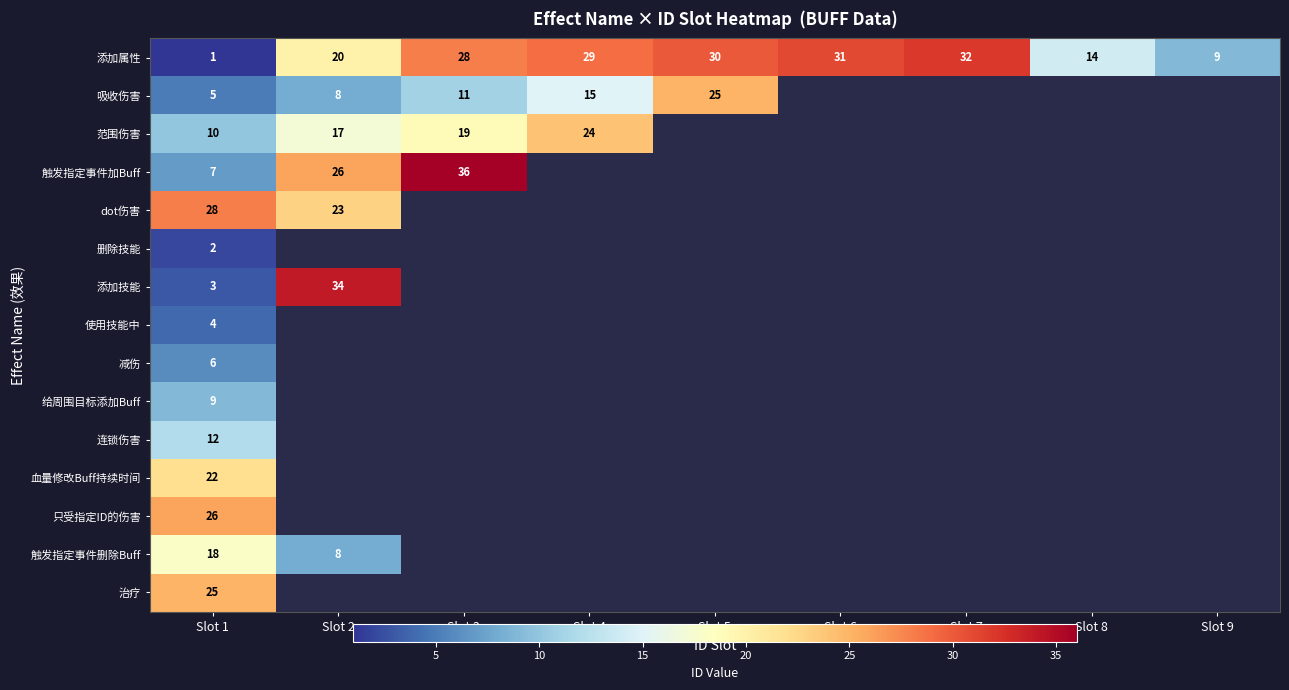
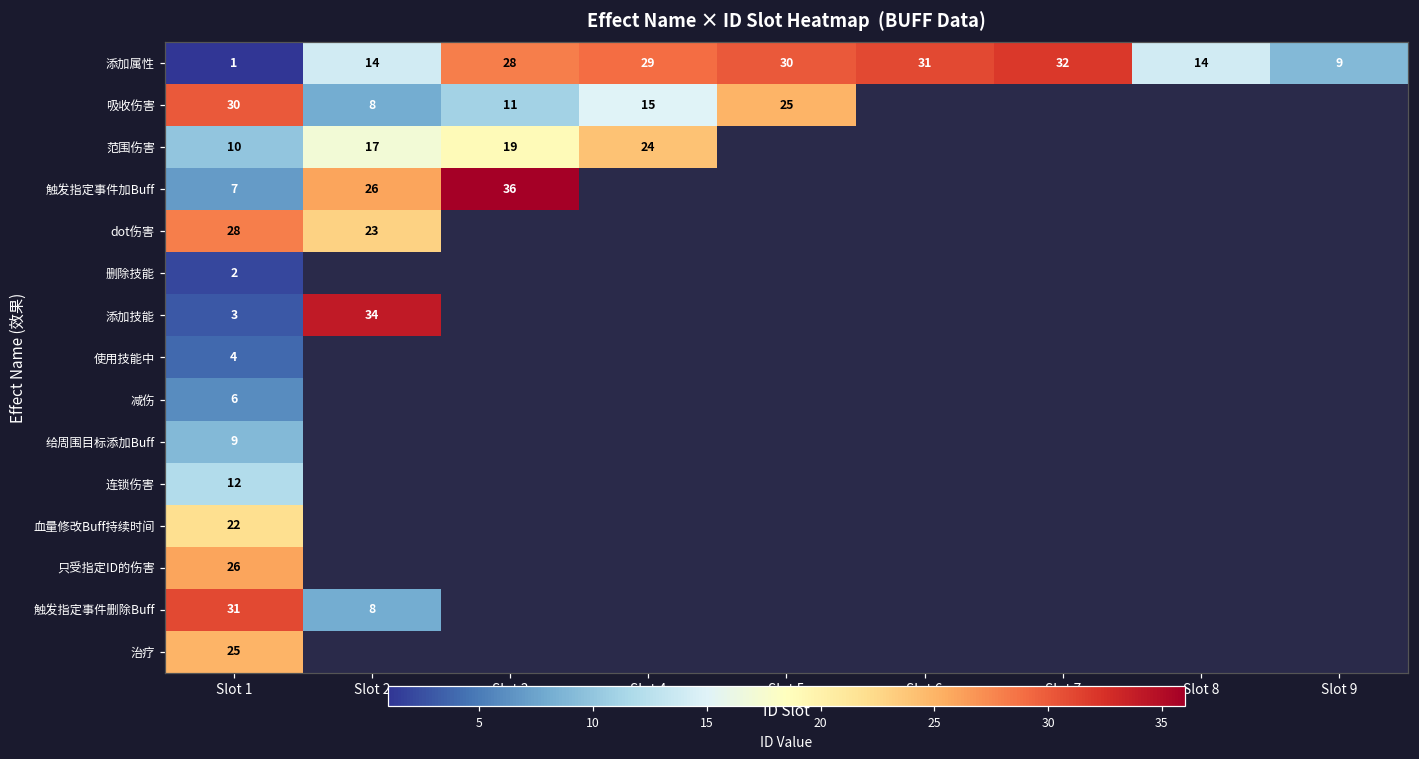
添加属性, Slot 2: 20 -> 14
吸收伤害, Slot 1: 5 -> 30
触发指定事件删除Buff, Slot 1: 18 -> 31
